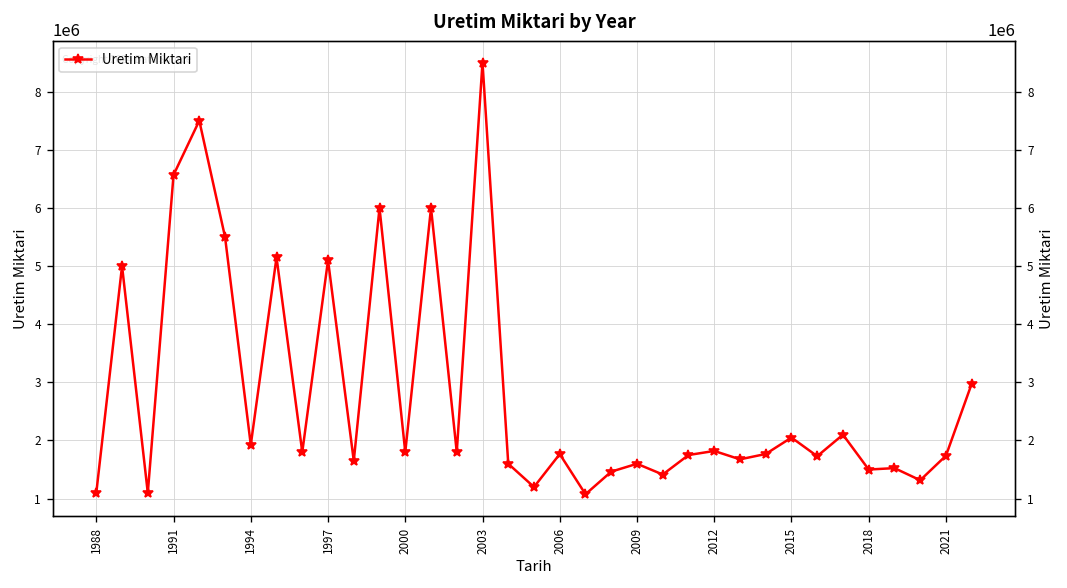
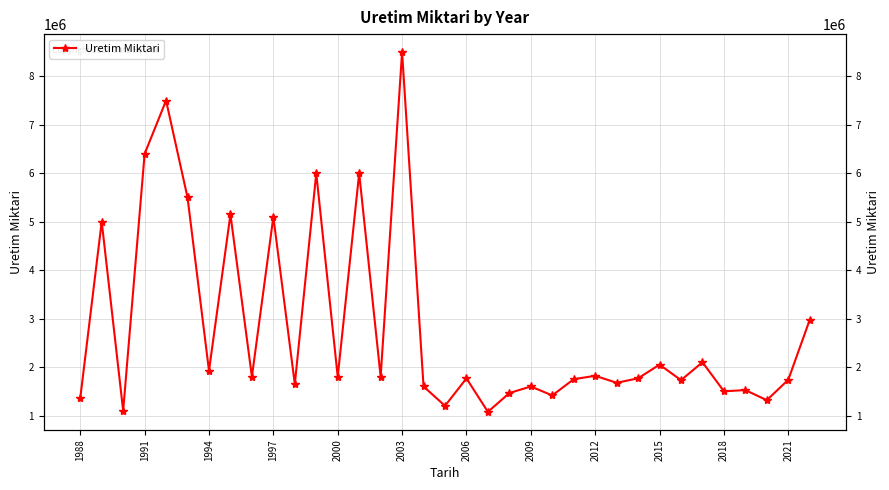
1988: 1100000 -> 1400000
1991: 6600000 -> 6400000
